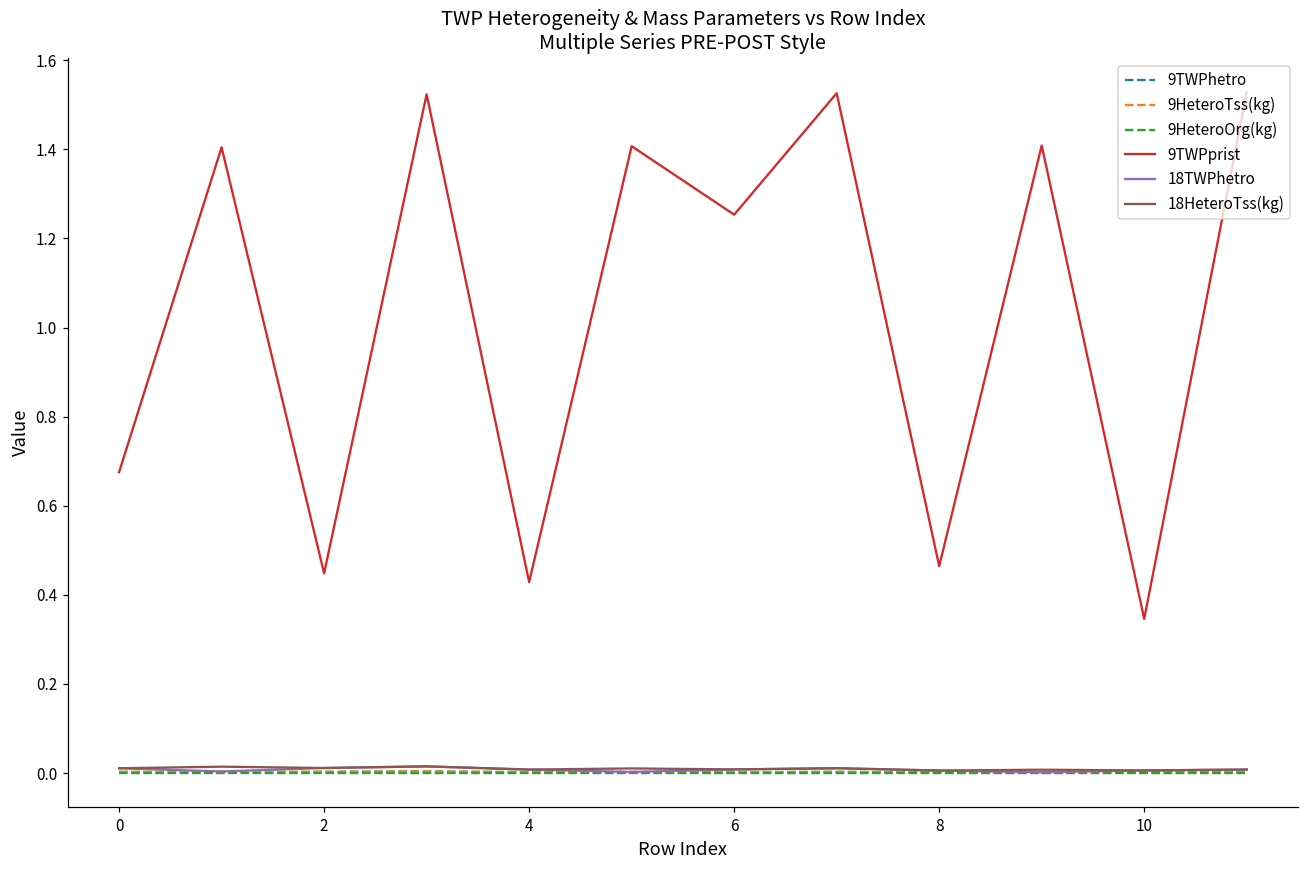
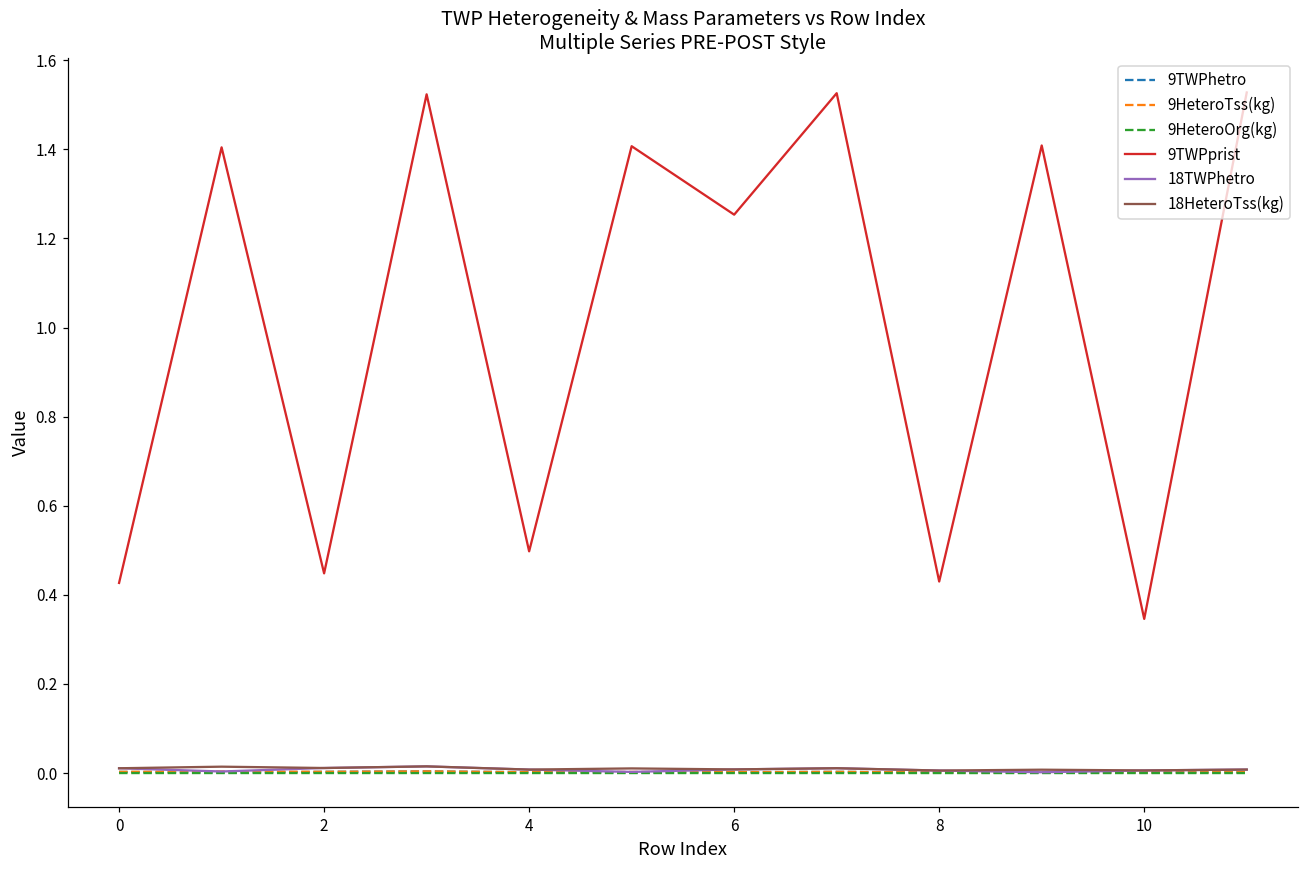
9TWPprist, 0: 0.68 -> 0.43
9TWPprist, 4: 0.43 -> 0.50
9TWPprist, 8: 0.46 -> 0.43
